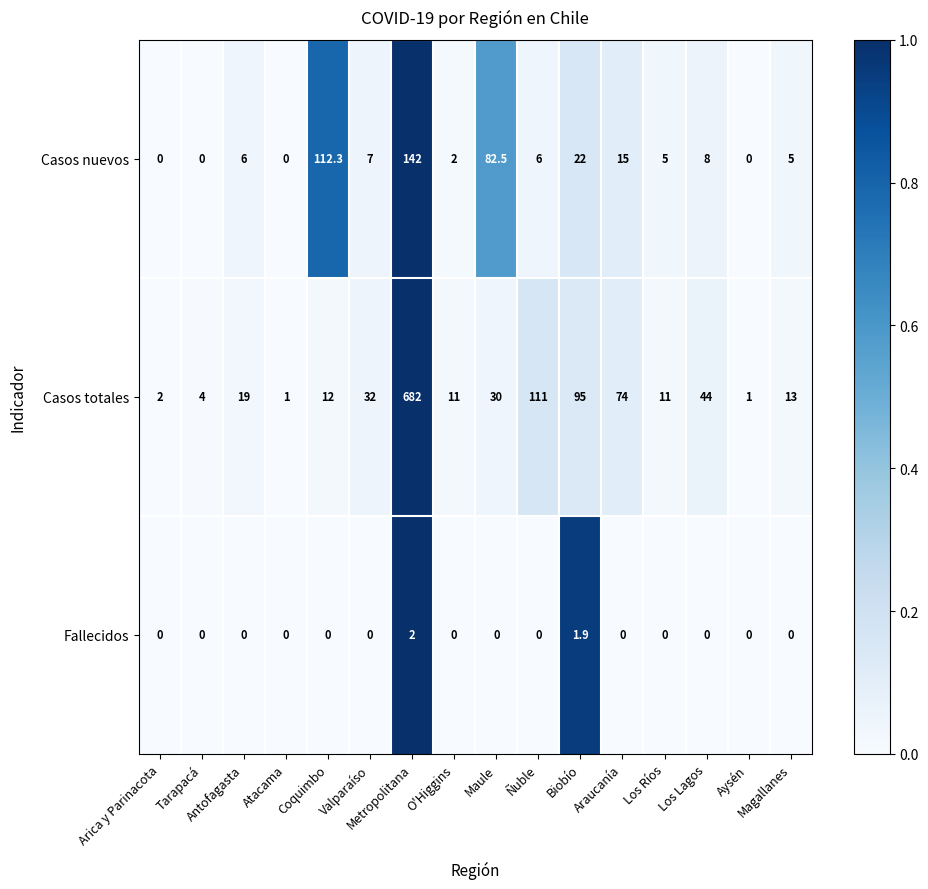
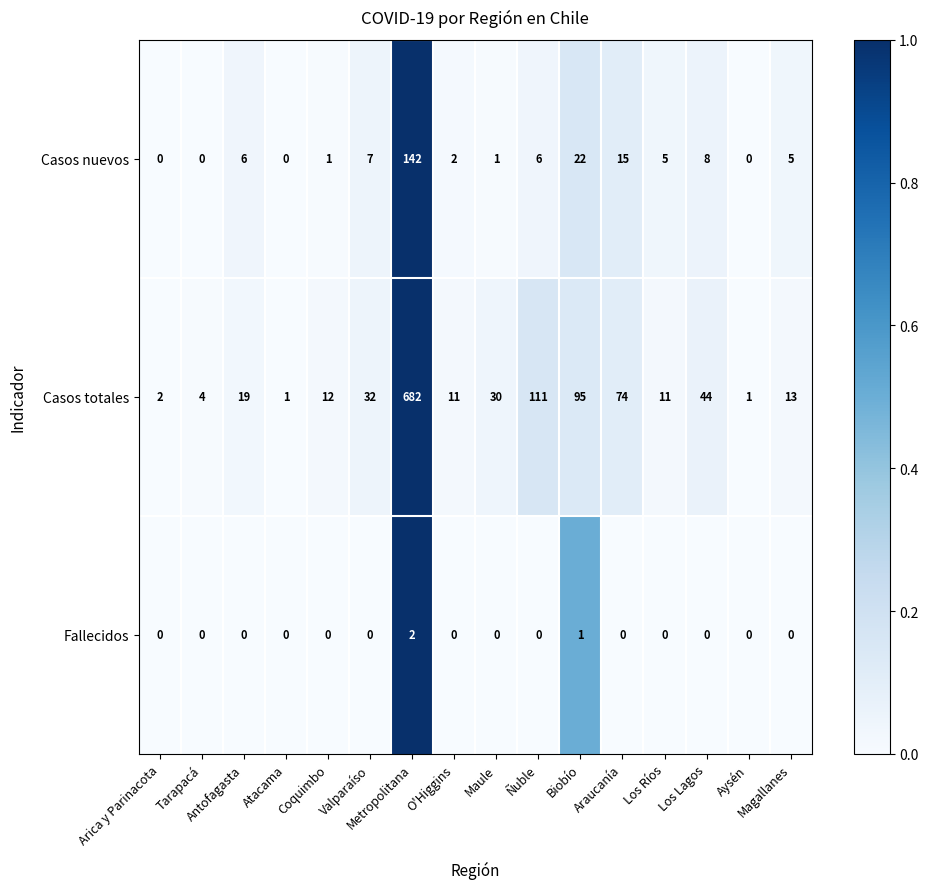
Casos nuevos, Coquimbo: 112.3 -> 1
Casos nuevos, Maule: 82.5 -> 1
Fallecidos, Biobío: 1.9 -> 1
